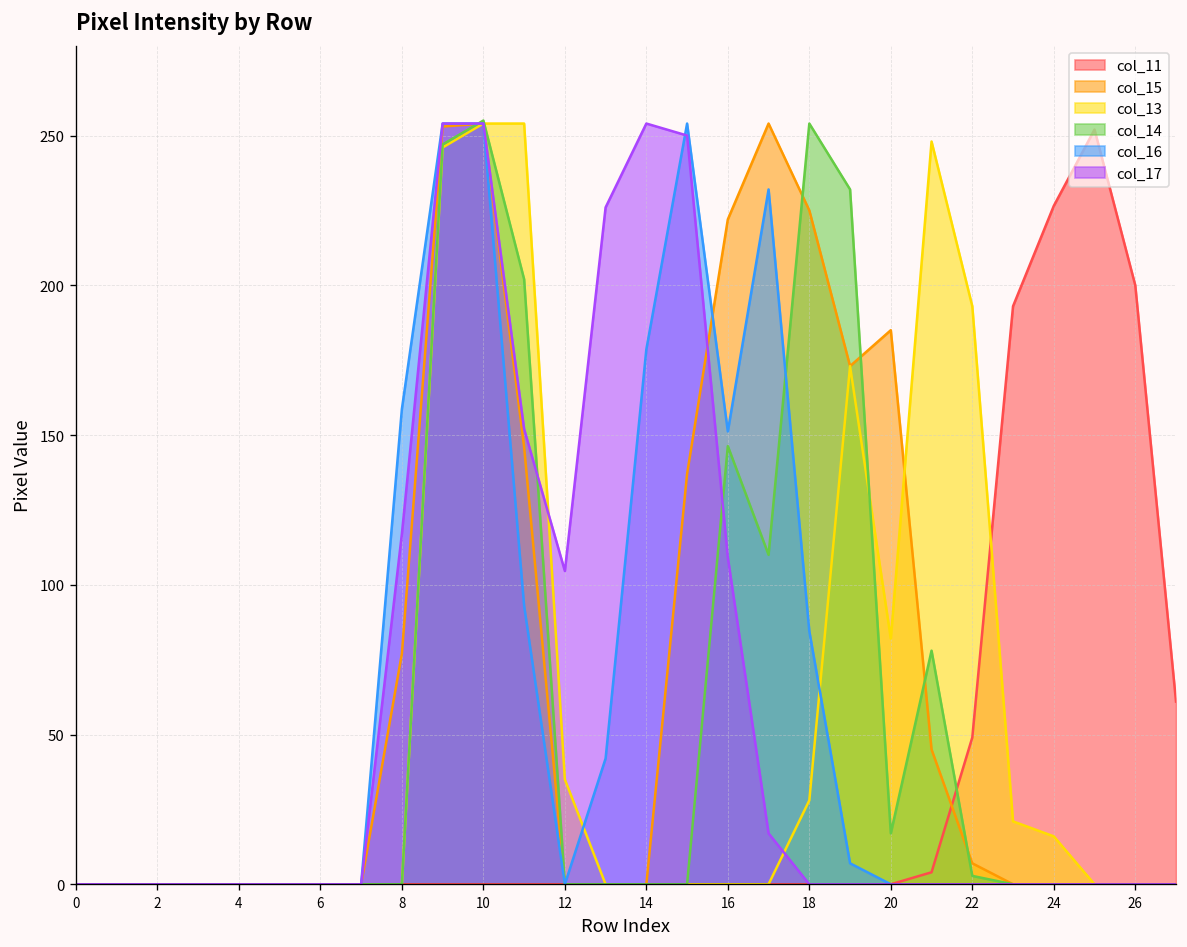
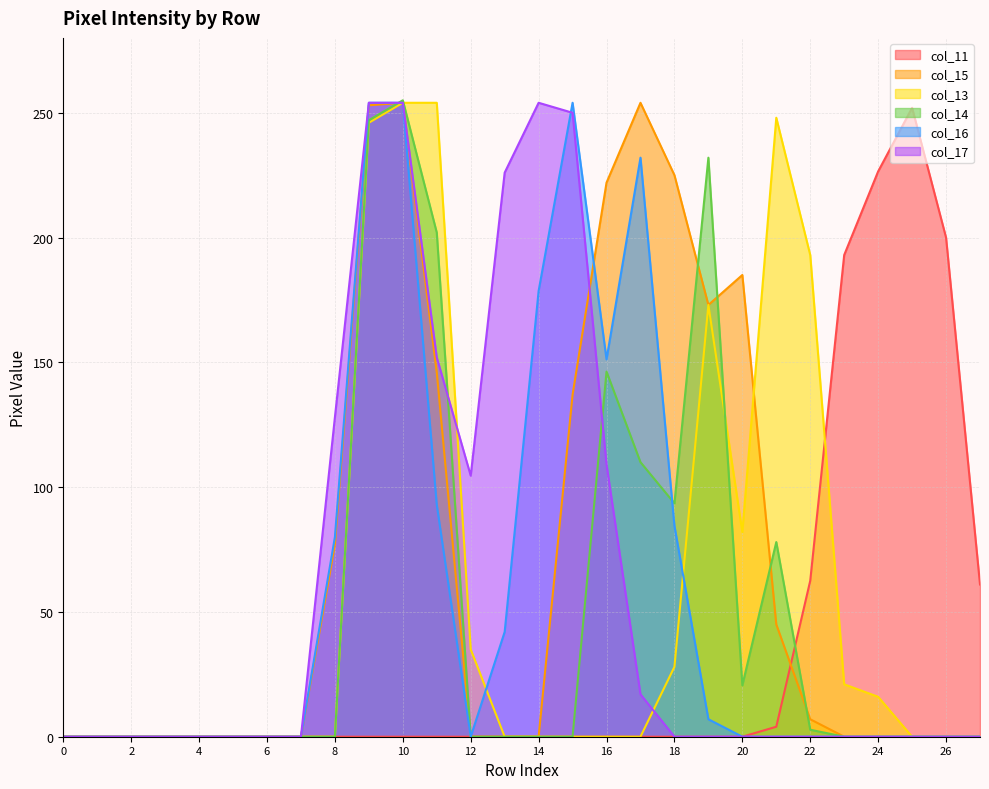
col_16, 8: 159 -> 80
col_17, 8: 117 -> 128
col_14, 18: 254 -> 94
col_14, 20: 17 -> 21
col_11, 22: 49 -> 63
